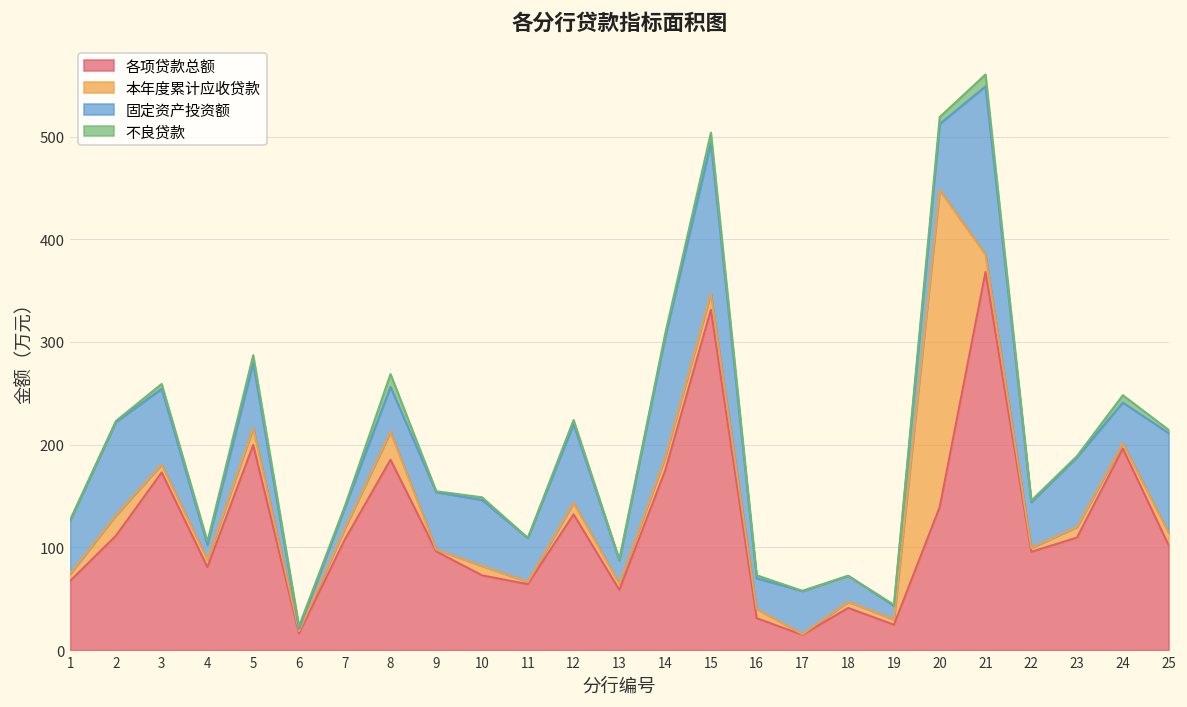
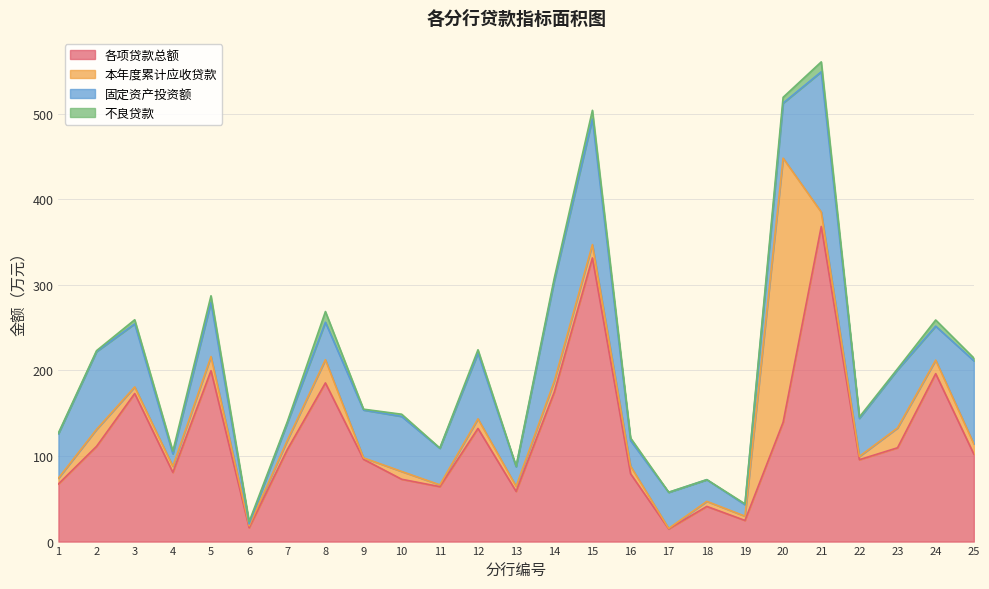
各项贷款总额, 16: 30 -> 80
本年度累计应收贷款, 23: 10 -> 20
本年度累计应收贷款, 24: 10 -> 20
